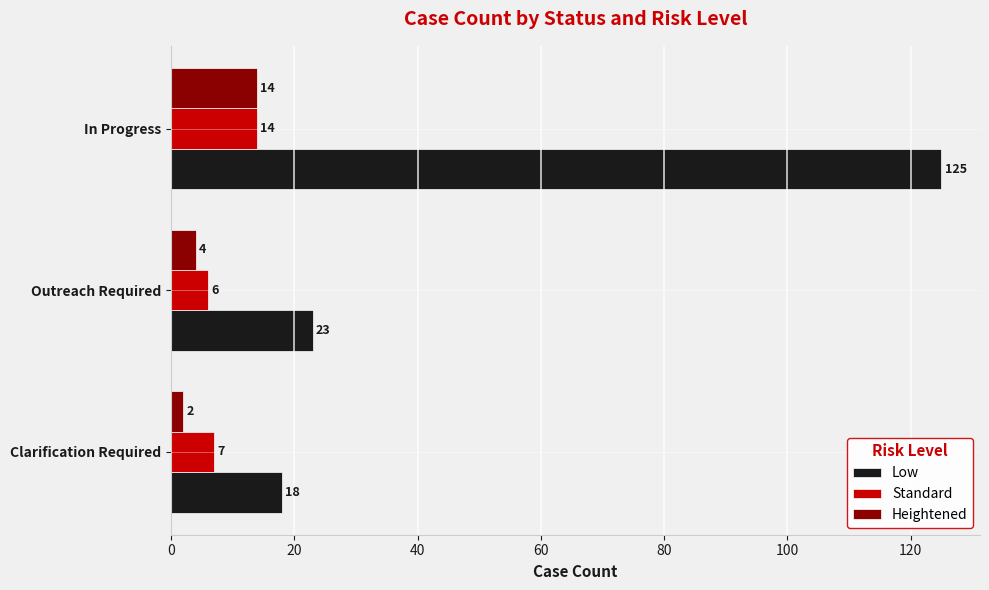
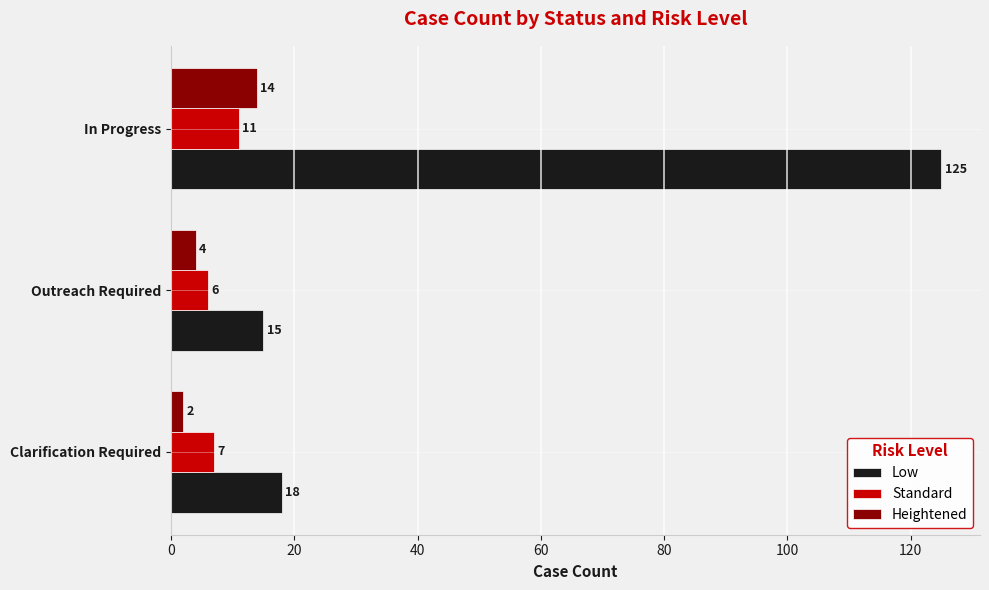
Standard, In Progress: 14 -> 11
Low, Outreach Required: 23 -> 15
